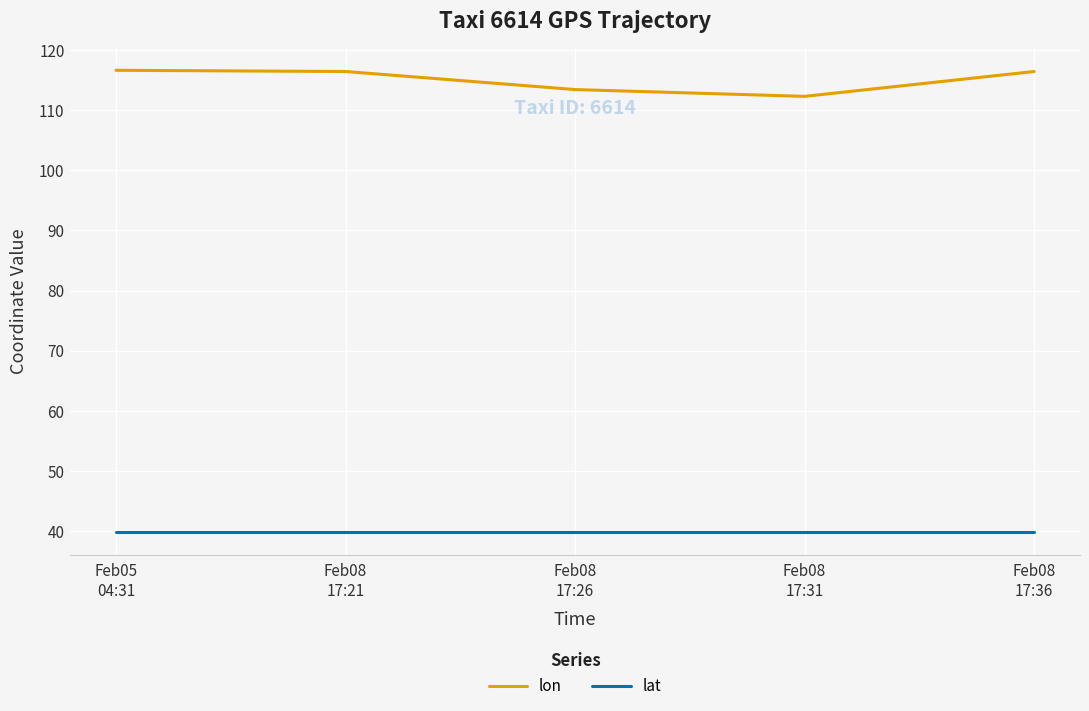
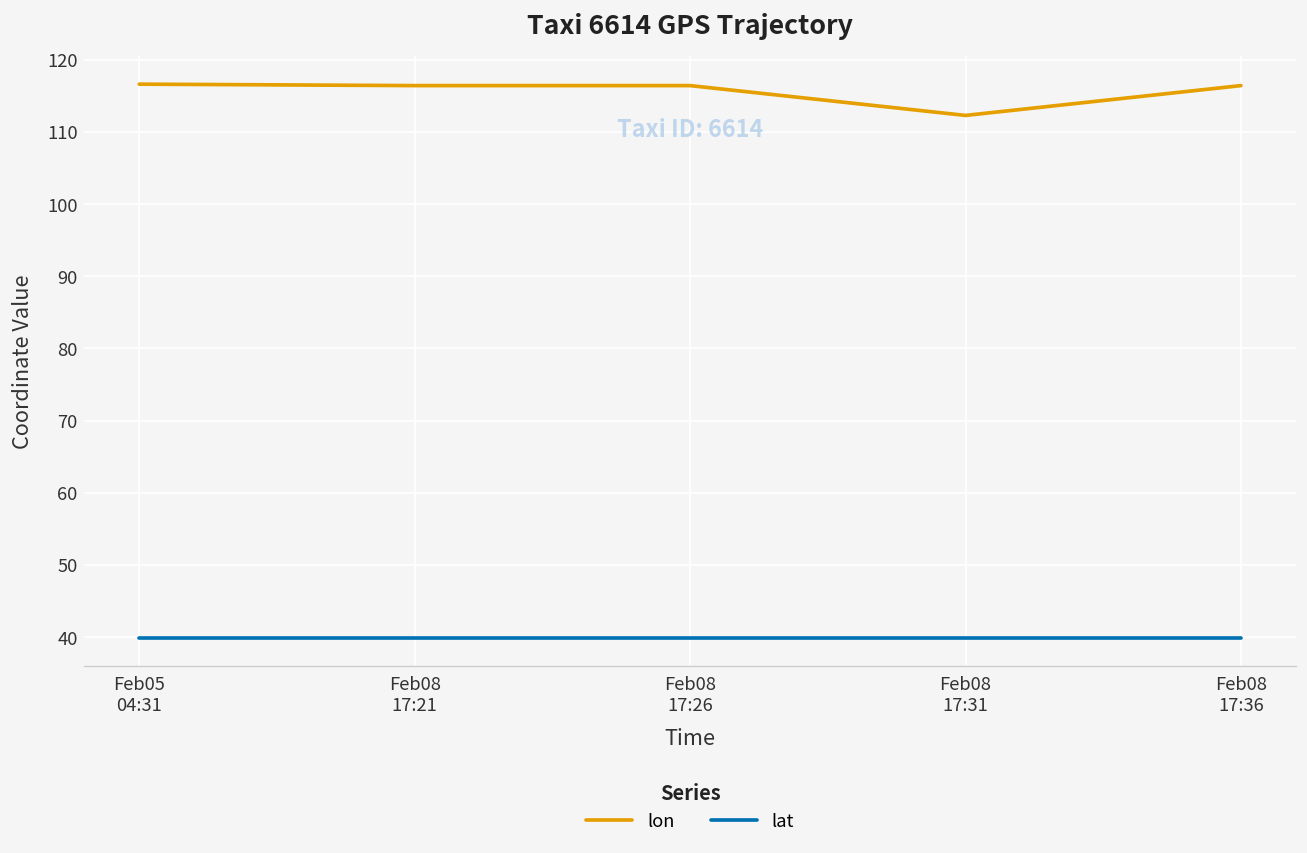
lon, Feb08 17:26: 113 -> 116
